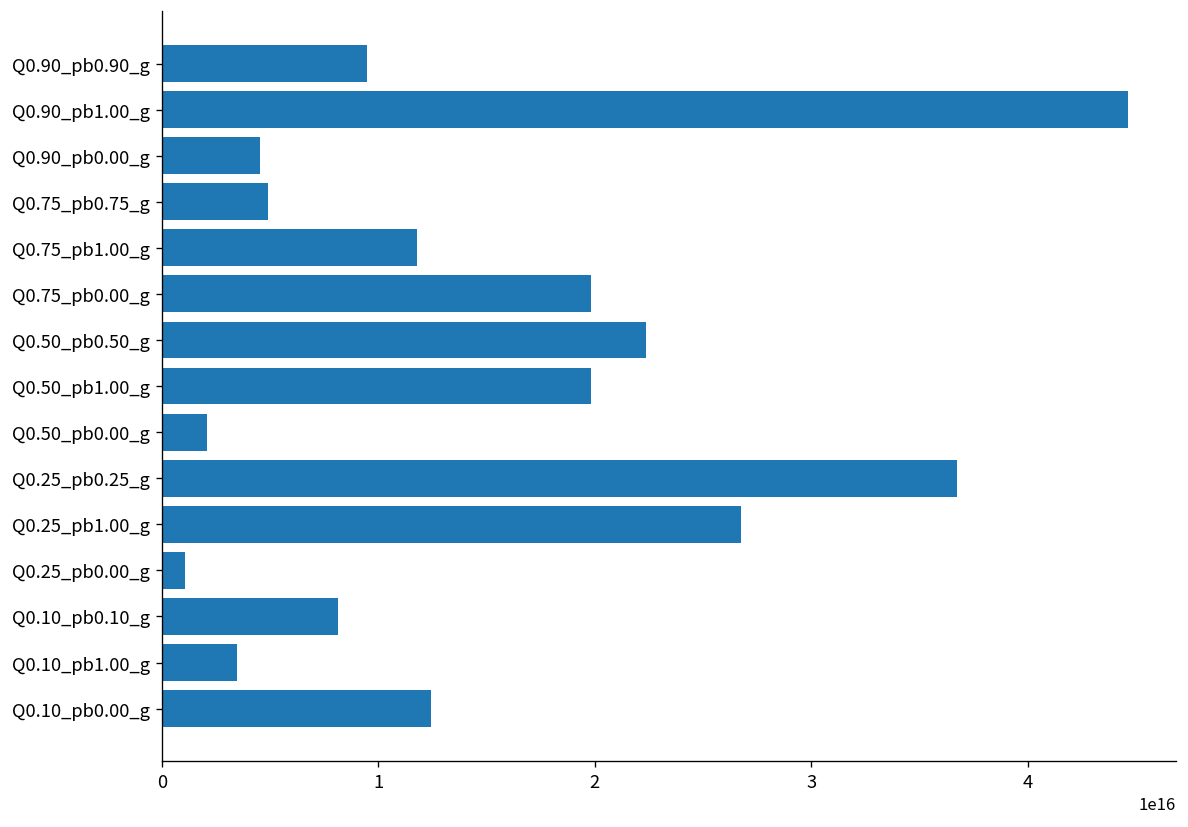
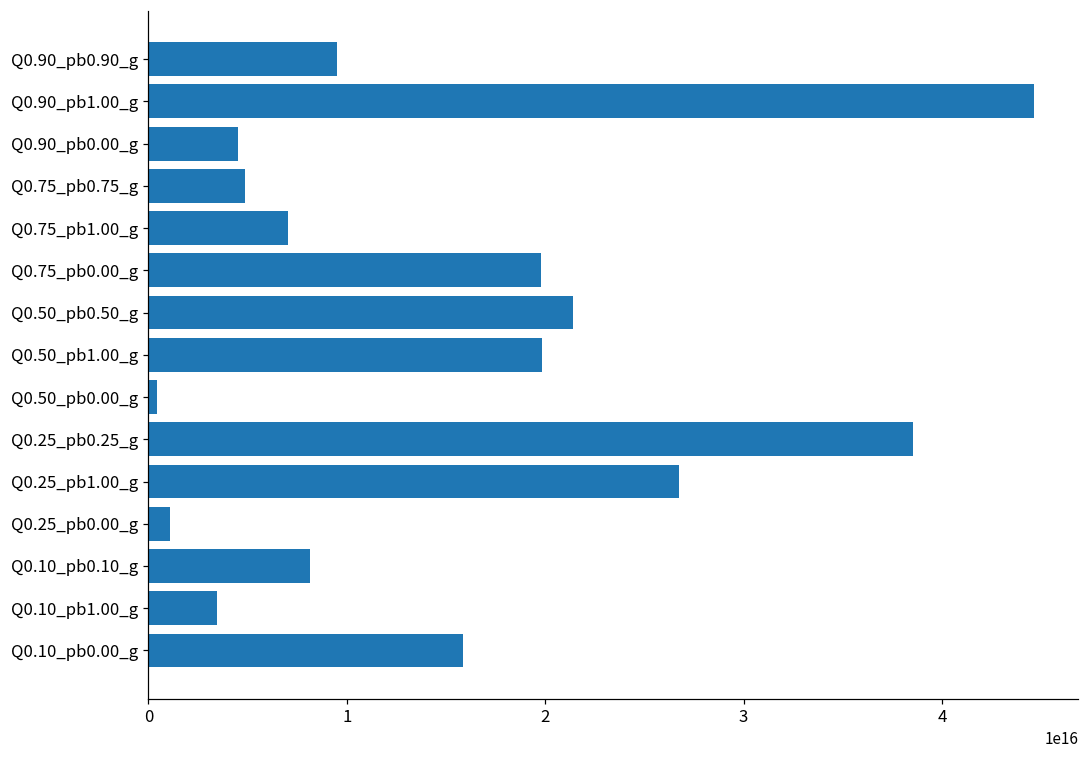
Q0.75_pb1.00_g: 11800000000000000 -> 7000000000000000
Q0.50_pb0.50_g: 22400000000000000 -> 21400000000000000
Q0.50_pb0.00_g: 2100000000000000 -> 400000000000000
Q0.25_pb0.25_g: 36700000000000000 -> 38500000000000000
Q0.10_pb0.00_g: 12400000000000000 -> 15800000000000000
